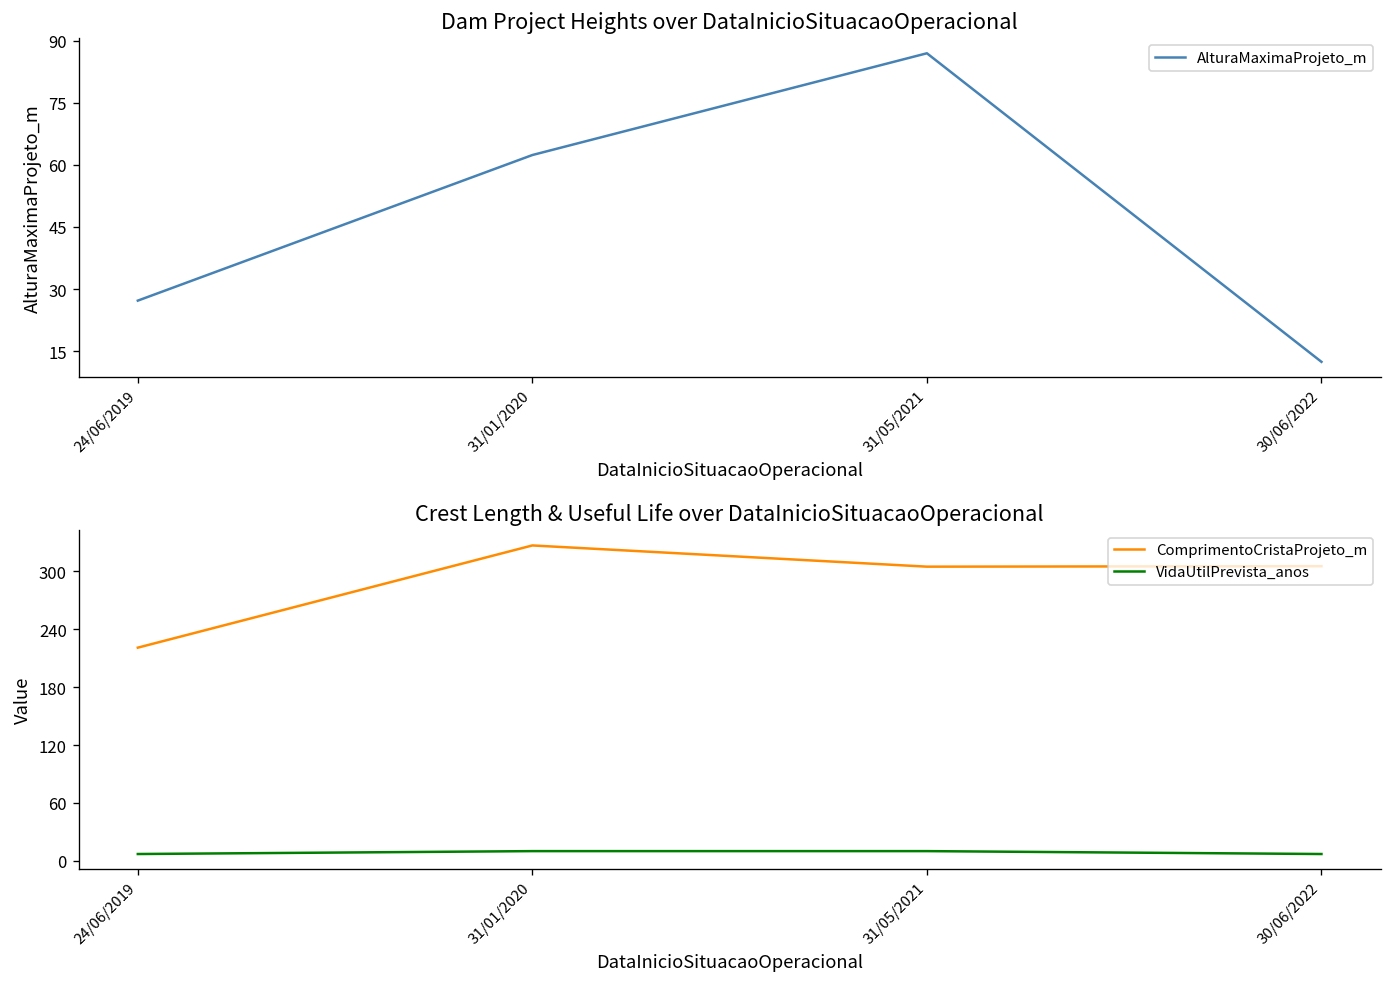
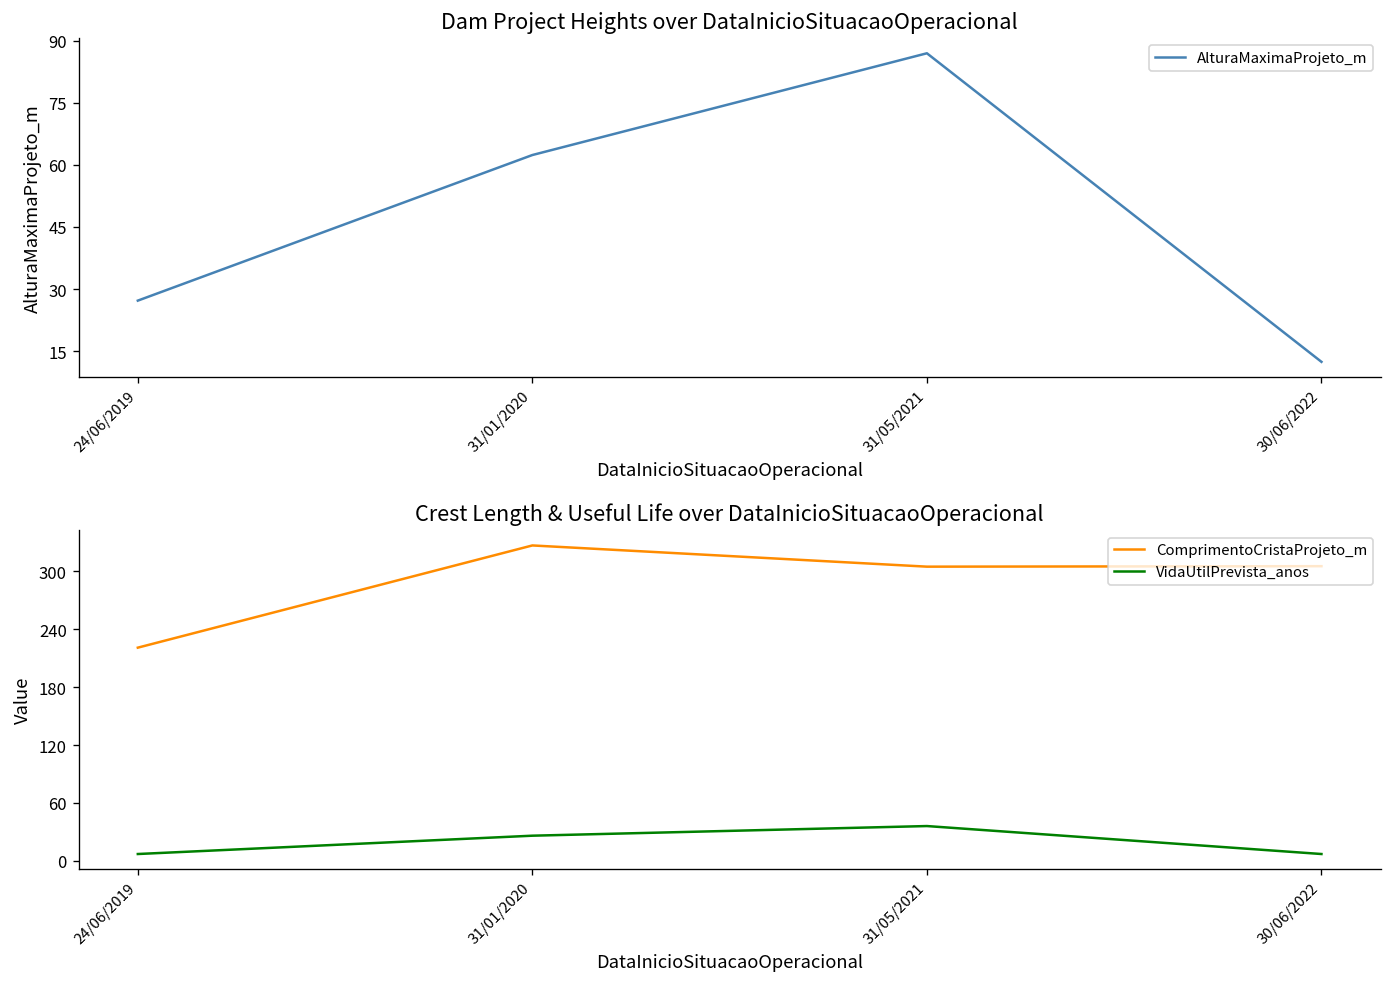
Crest Length & Useful Life over DataInicioSituacaoOperacional, VidaUtilPrevista_anos, 31/01/2020: 10 -> 30
Crest Length & Useful Life over DataInicioSituacaoOperacional, VidaUtilPrevista_anos, 31/05/2021: 10 -> 40
